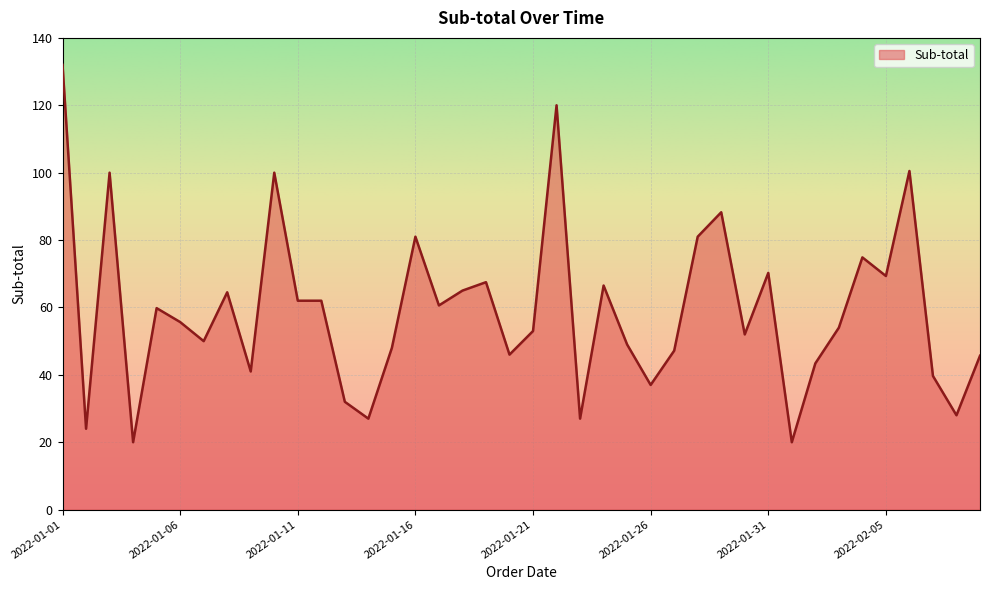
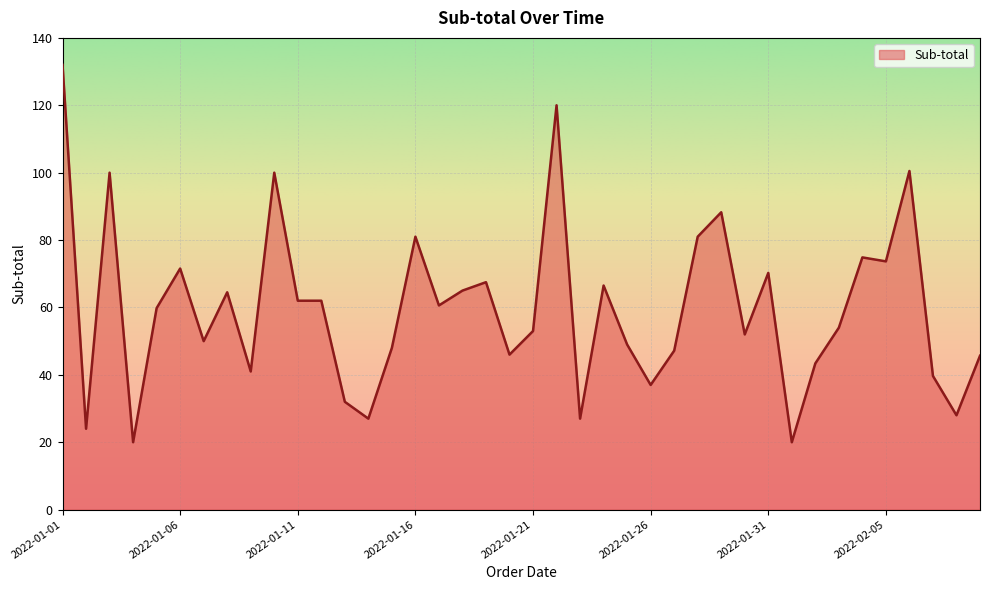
2022-01-06: 56 -> 72
2022-02-05: 69 -> 74
